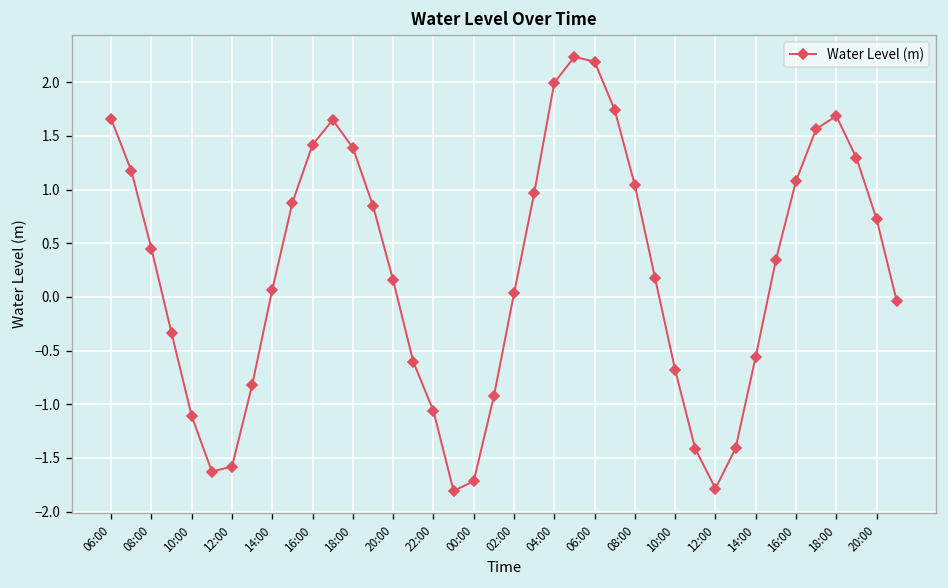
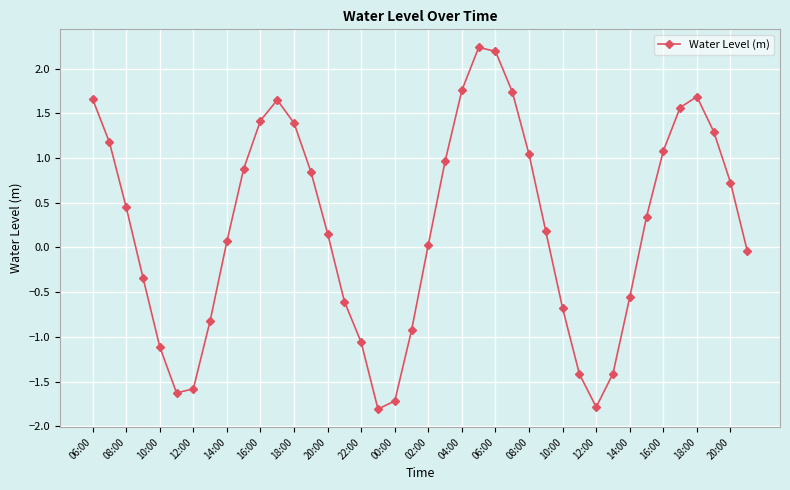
04:00: 2.0 -> 1.8
